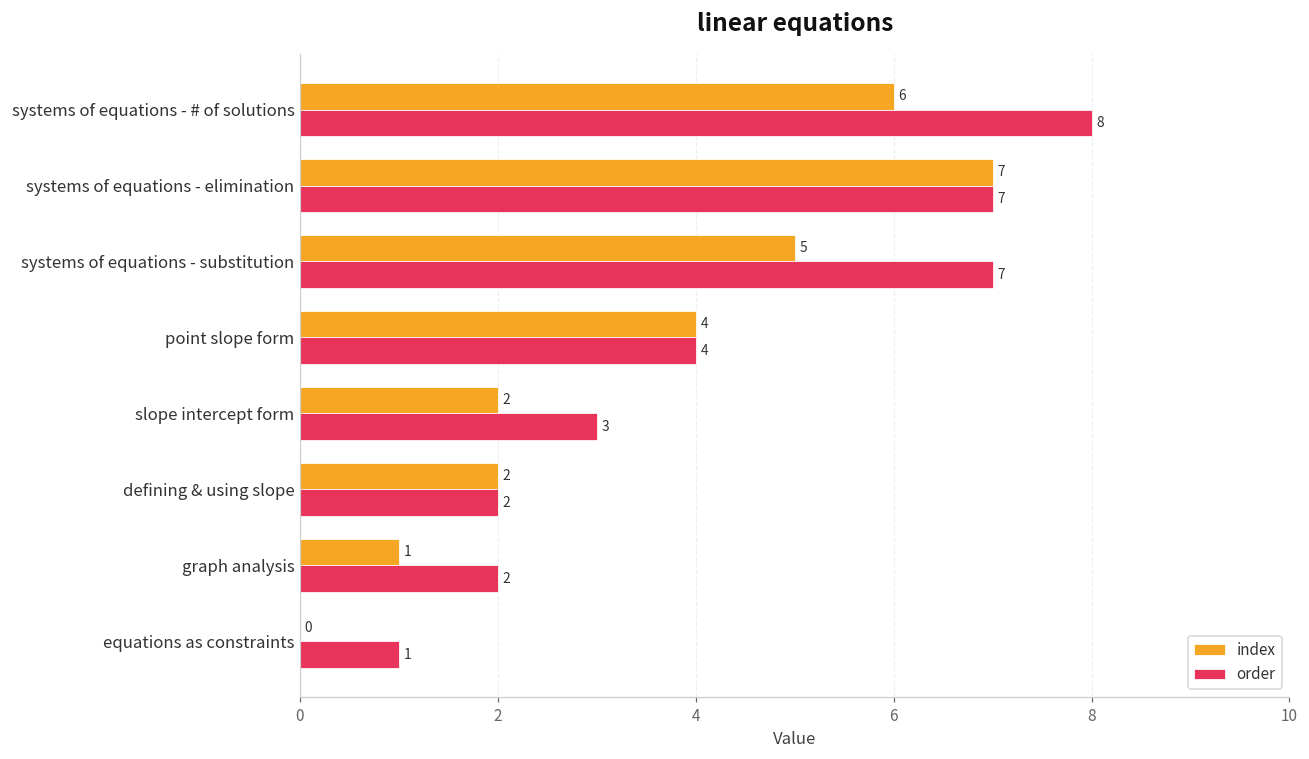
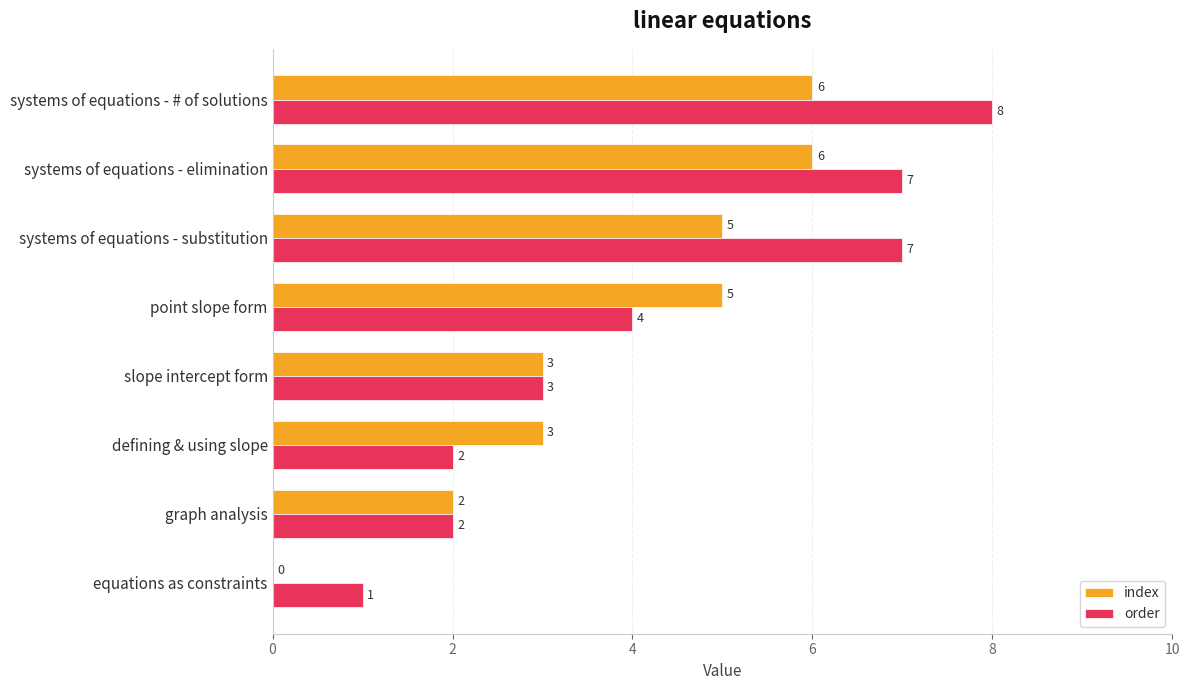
index, systems of equations - elimination: 7 -> 6
index, point slope form: 4 -> 5
index, slope intercept form: 2 -> 3
index, defining & using slope: 2 -> 3
index, graph analysis: 1 -> 2
